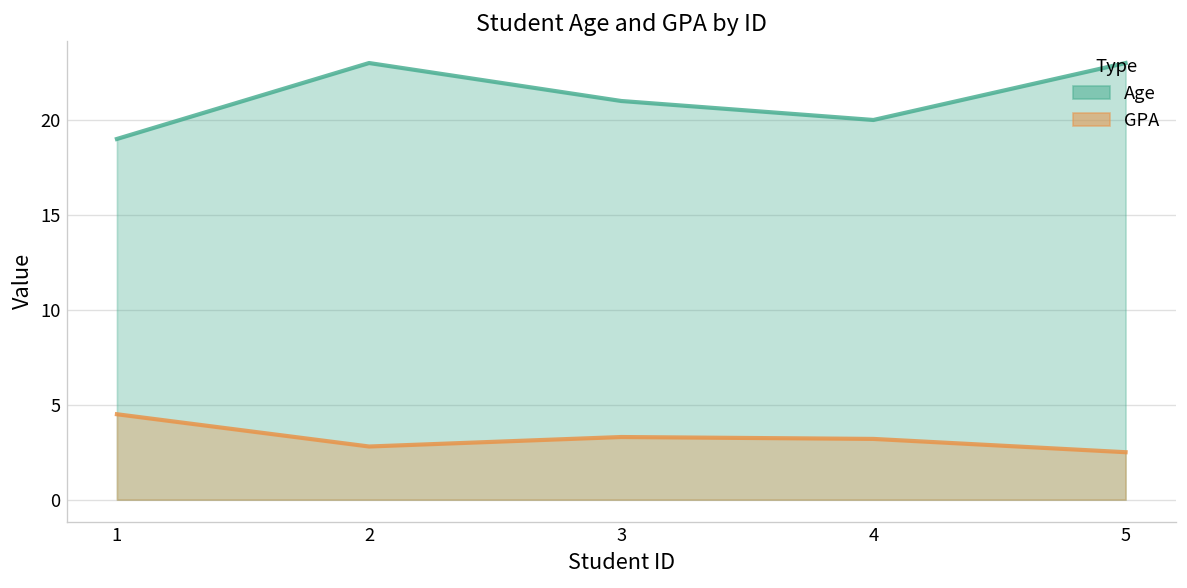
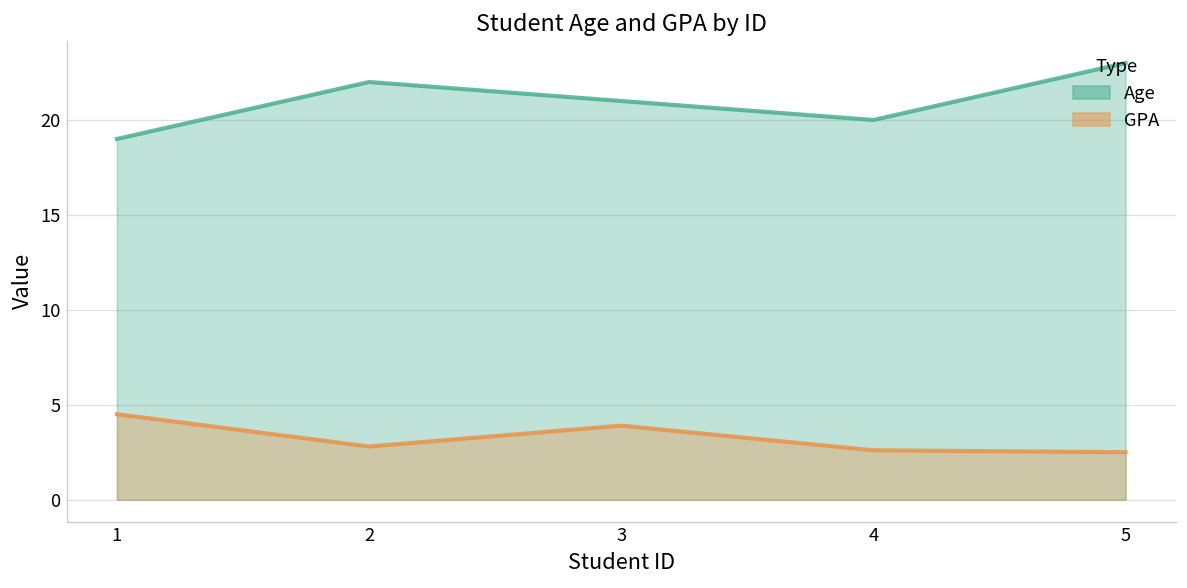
Age, 2: 23 -> 22
GPA, 3: 3.3 -> 3.9
GPA, 4: 3.2 -> 2.6
